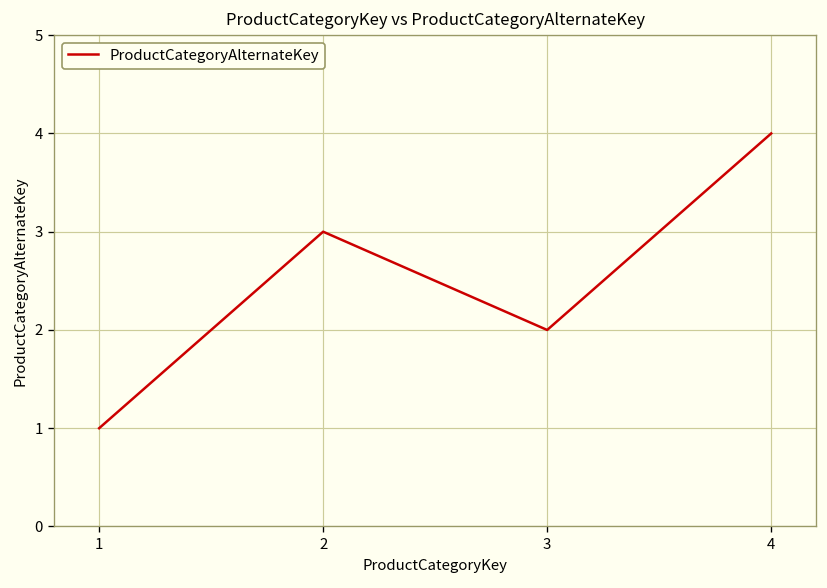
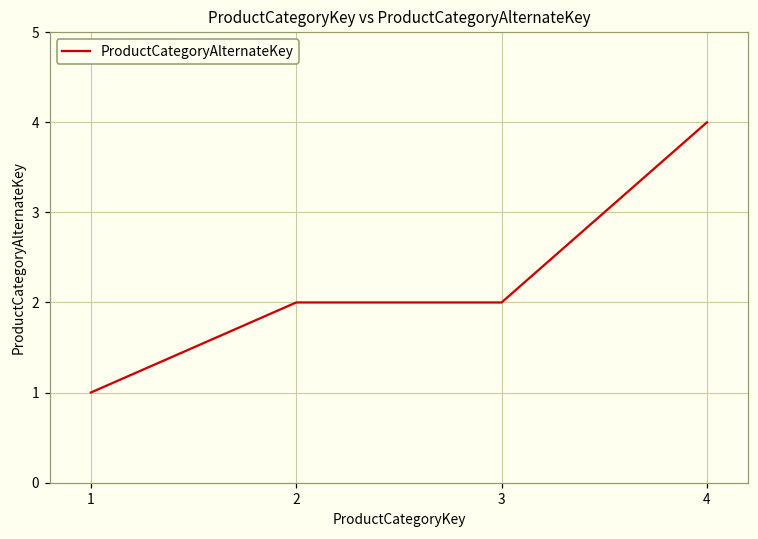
2: 3 -> 2
